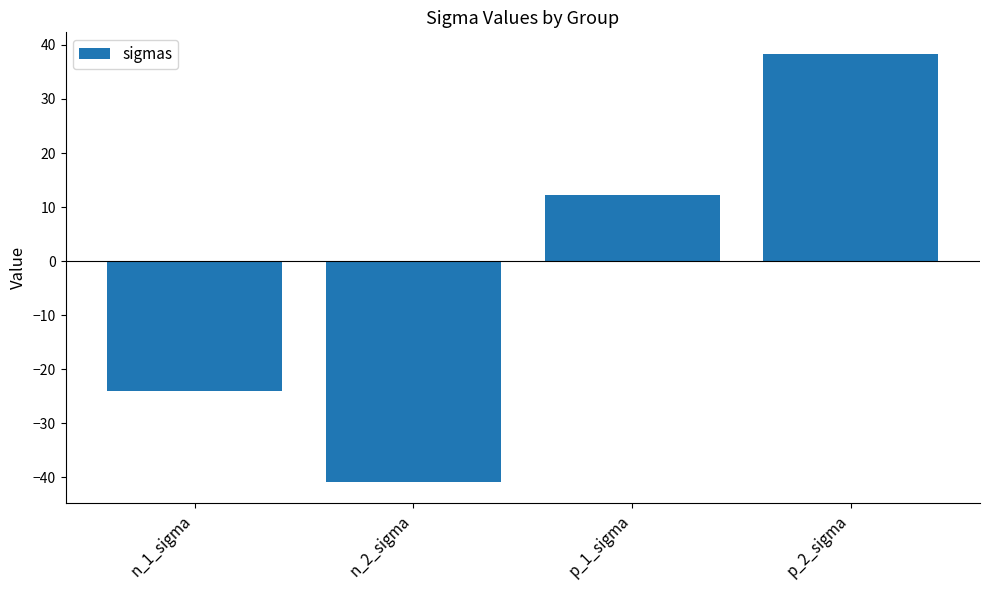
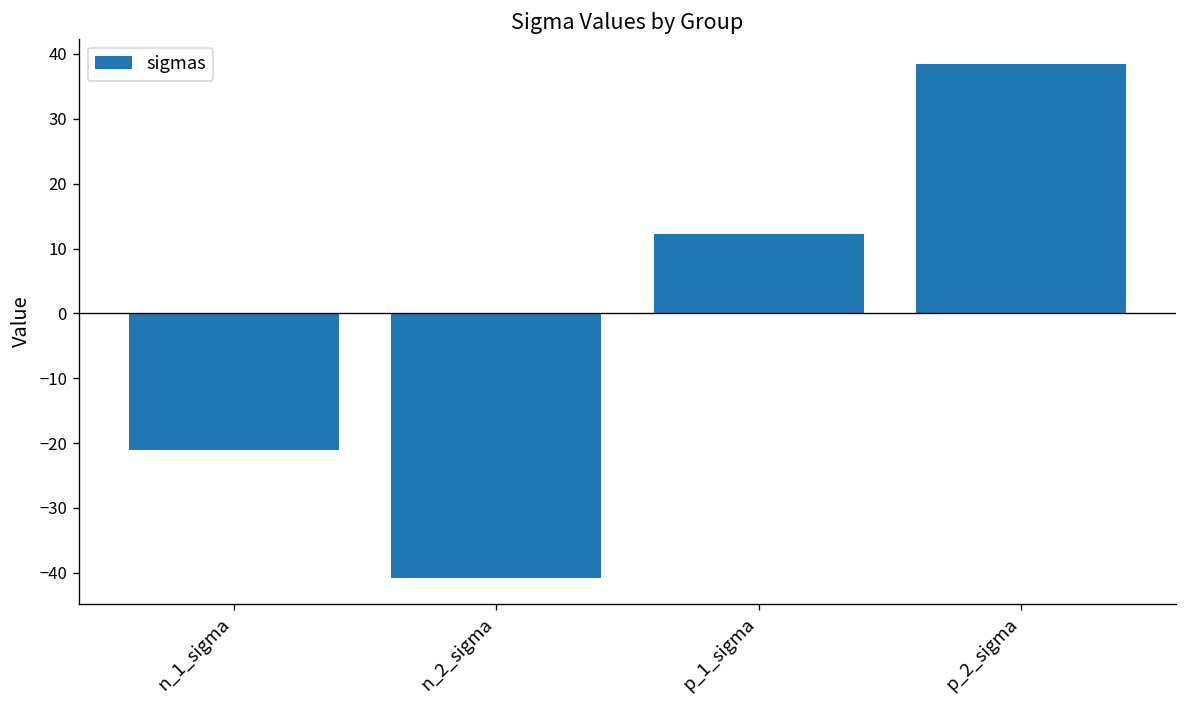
n_1_sigma: -24 -> -21
